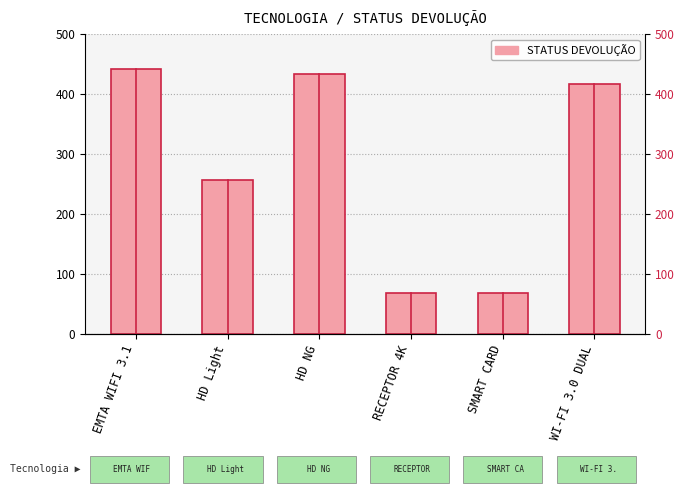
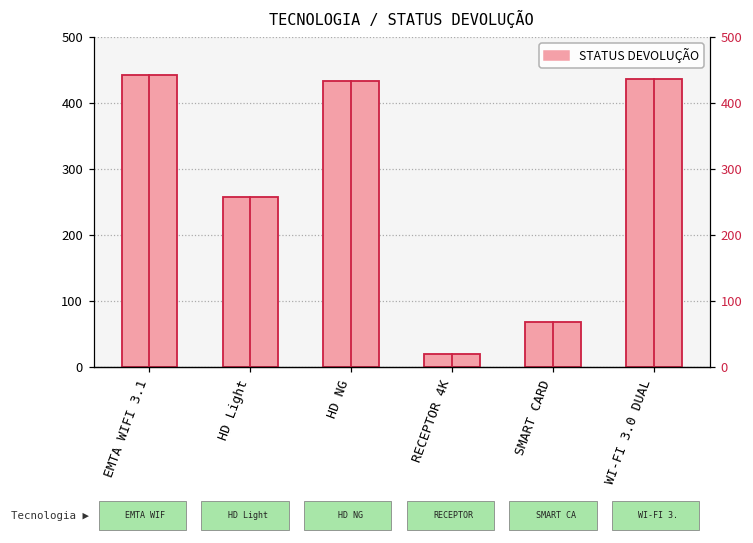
STATUS DEVOLUÇÃO, RECEPTOR 4K: 70 -> 20
STATUS DEVOLUÇÃO, WI-FI 3.0 DUAL: 420 -> 440
